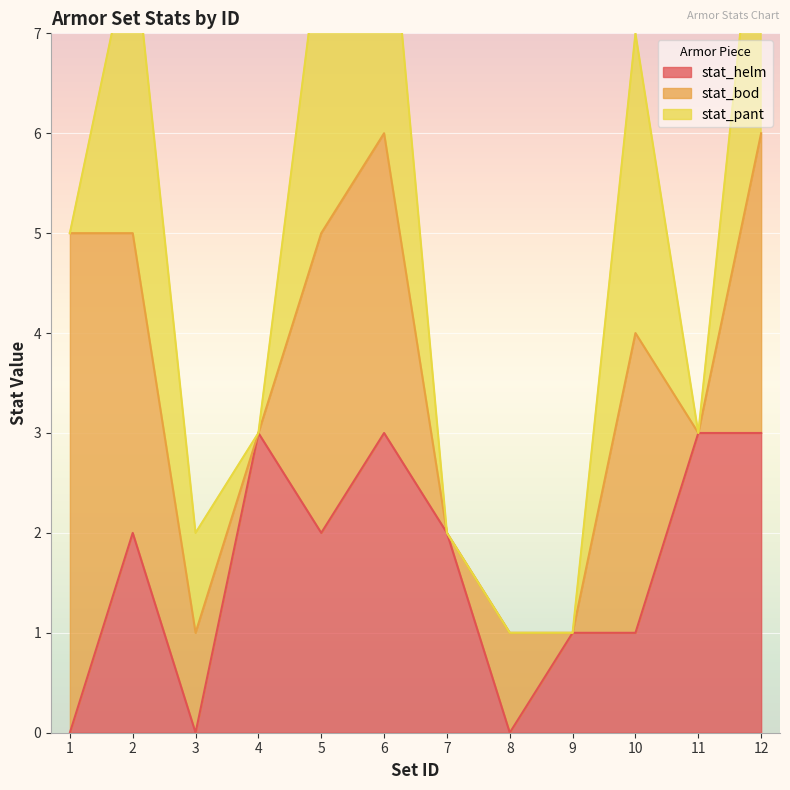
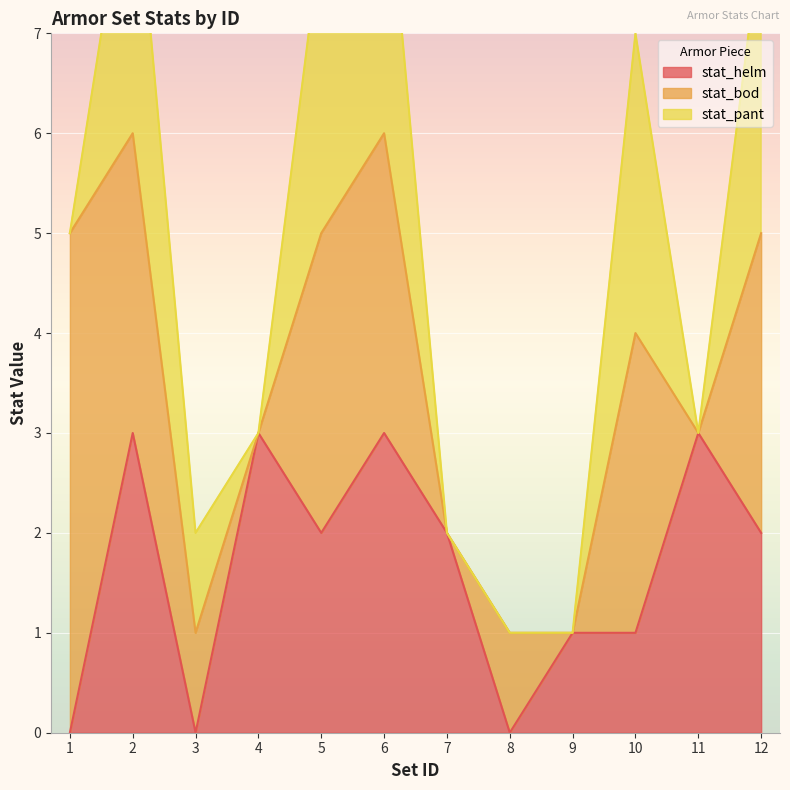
stat_helm, 2: 2 -> 3
stat_helm, 12: 3 -> 2
